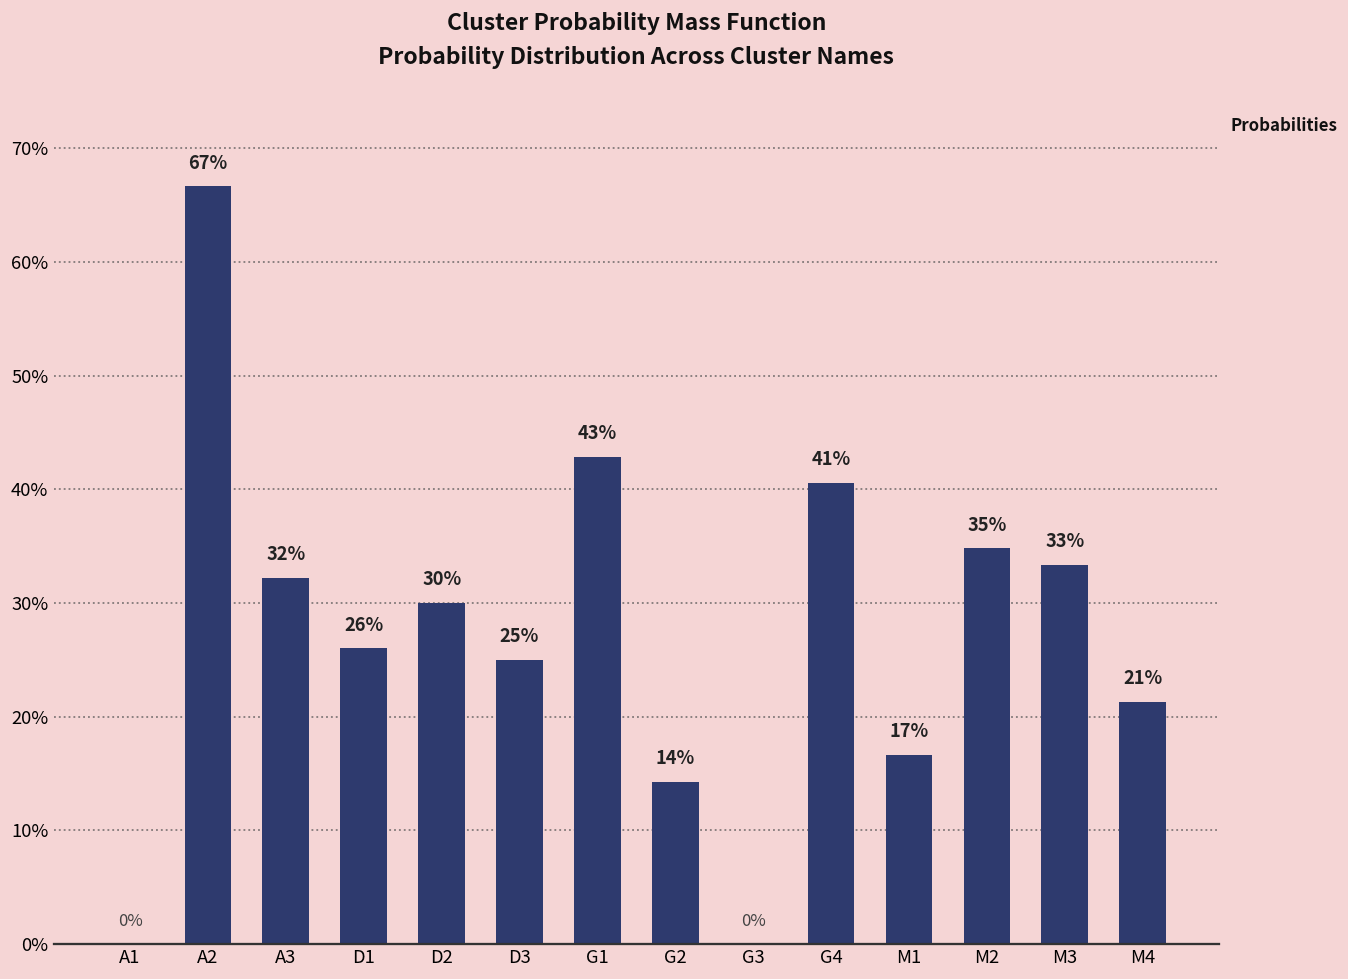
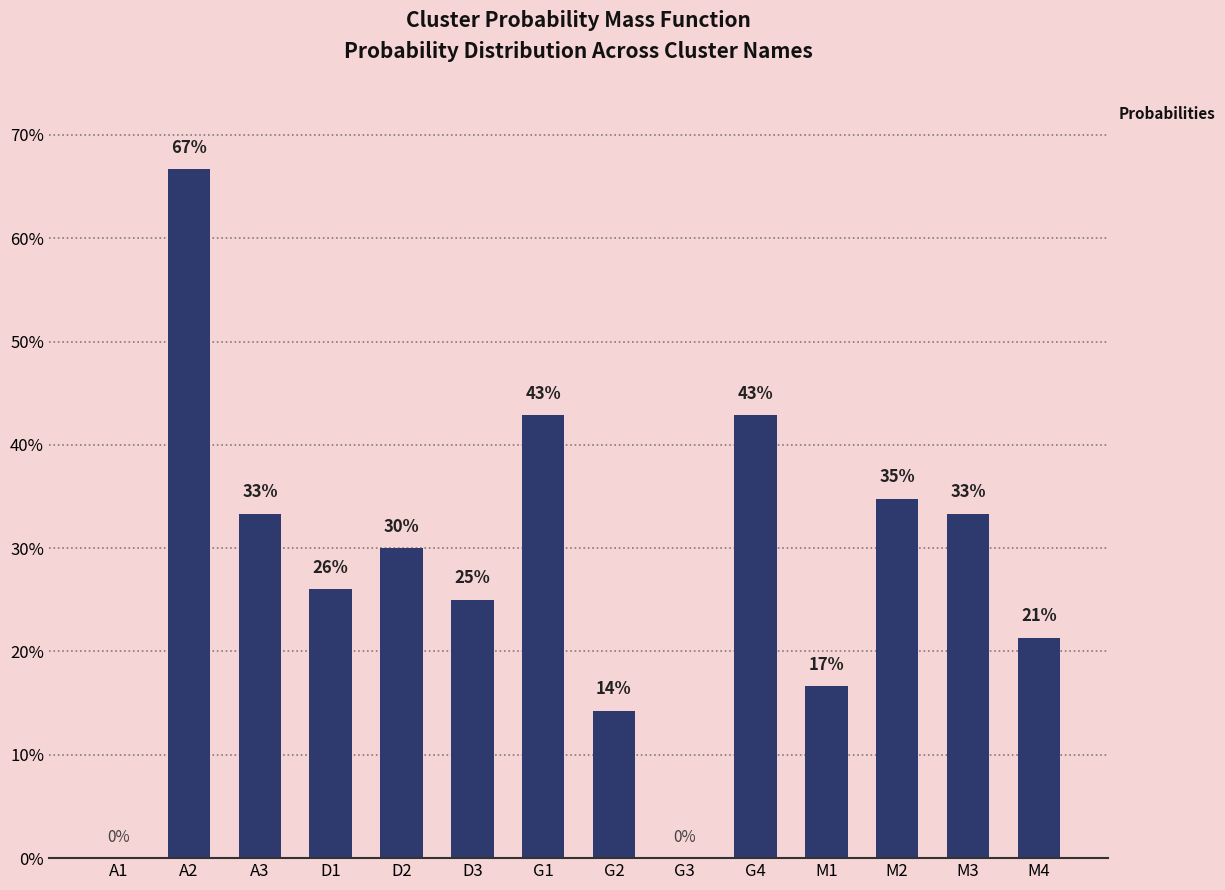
A3: 32% -> 33%
G4: 41% -> 43%
